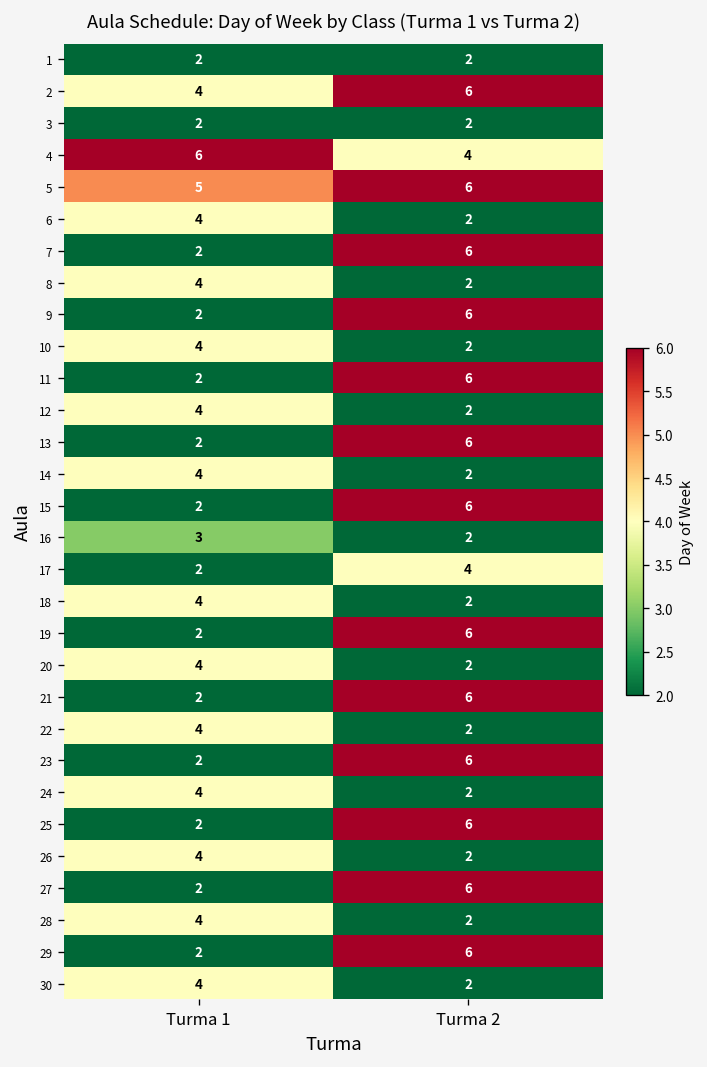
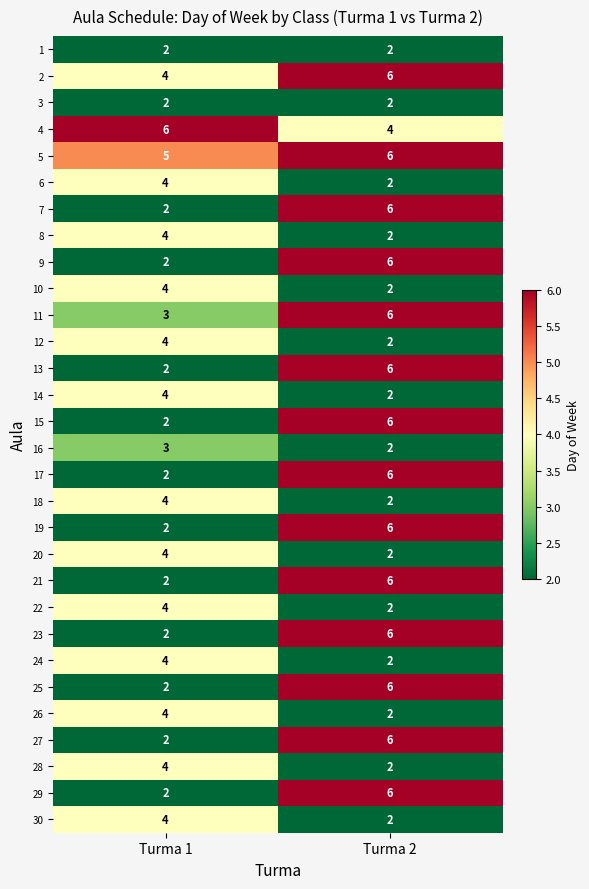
11, Turma 1: 2 -> 3
17, Turma 2: 4 -> 6
